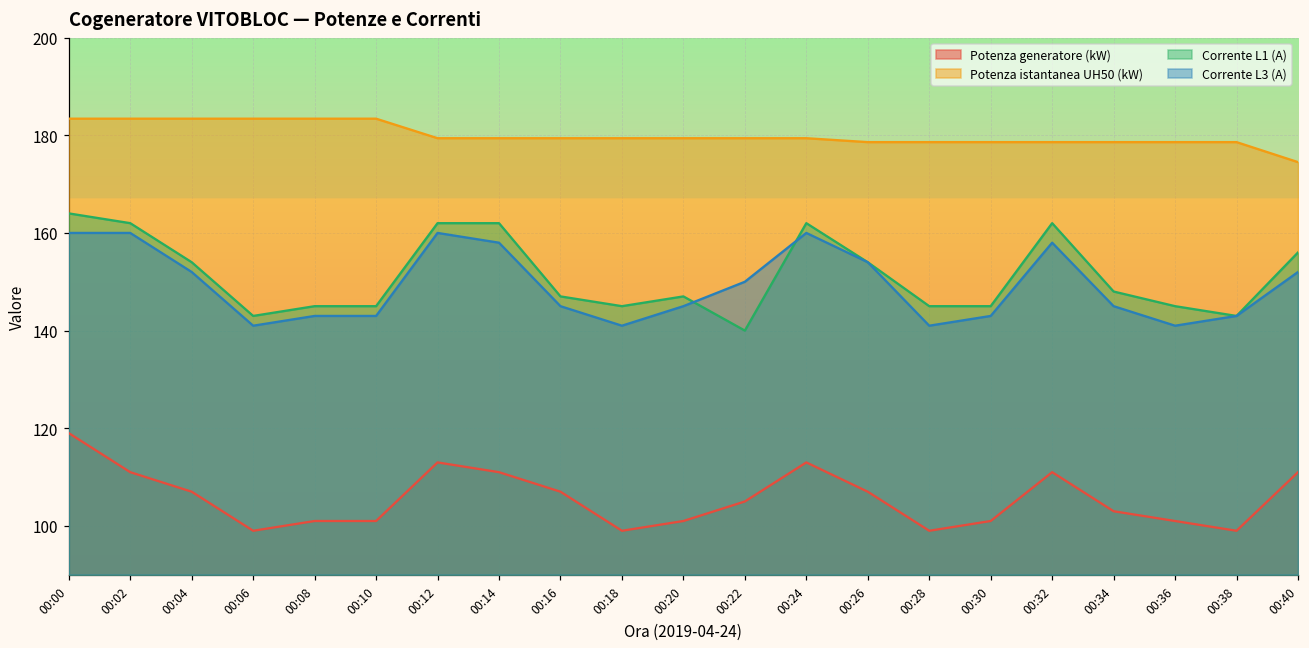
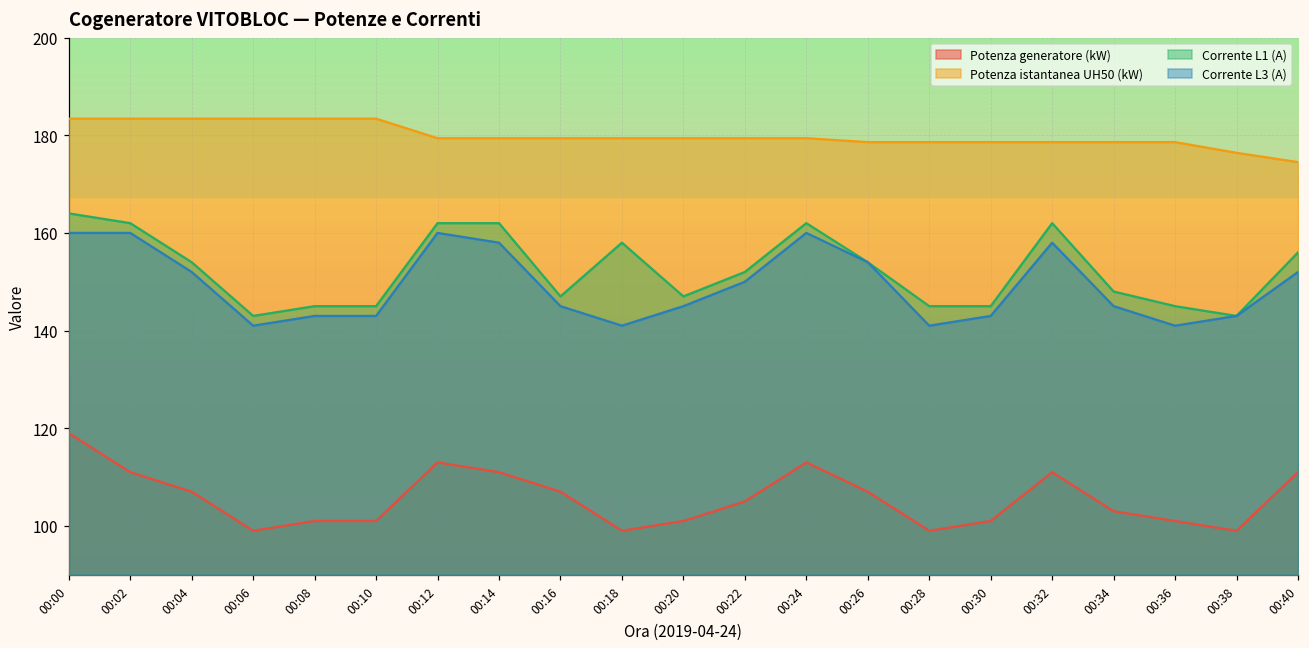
Corrente L1 (A), 00:18: 145 -> 158
Corrente L1 (A), 00:22: 140 -> 152
Potenza istantanea UH50 (kW), 00:38: 179 -> 176
